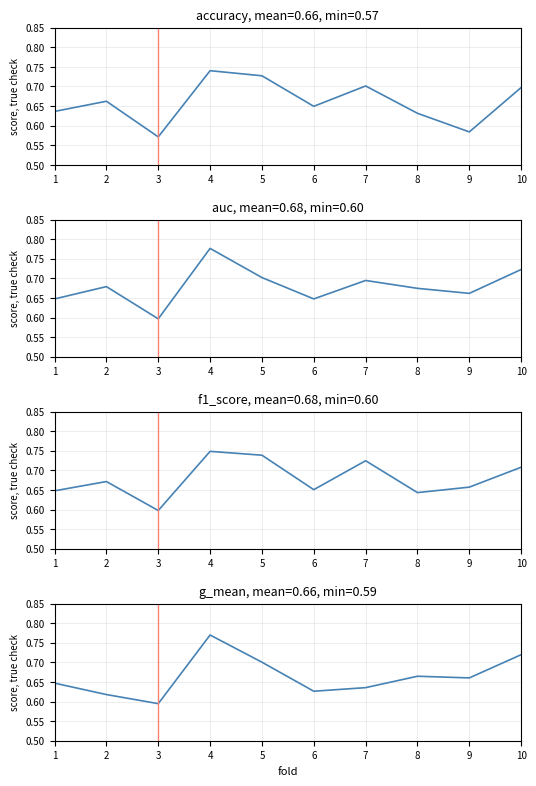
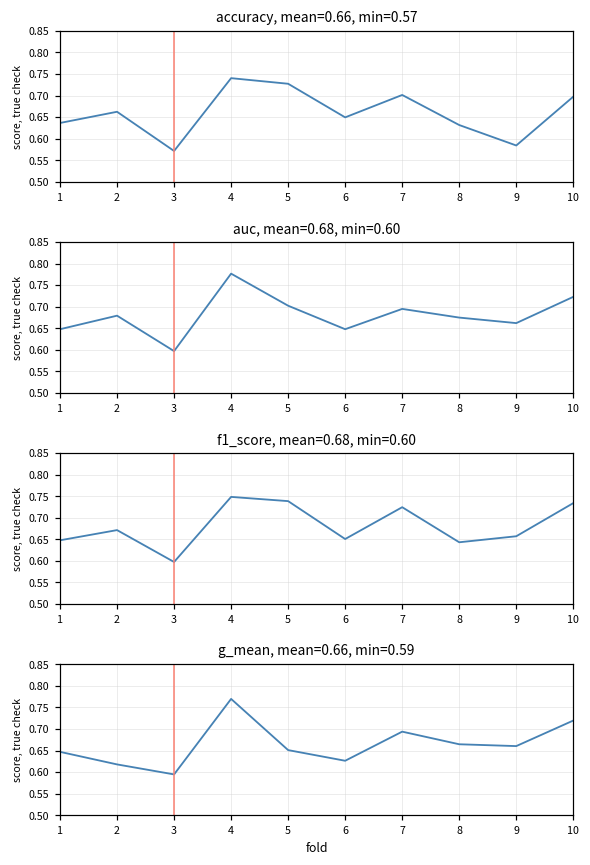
f1_score, mean=0.68, min=0.60, 10: 0.71 -> 0.73
g_mean, mean=0.66, min=0.59, 5: 0.70 -> 0.65
g_mean, mean=0.66, min=0.59, 7: 0.64 -> 0.69
